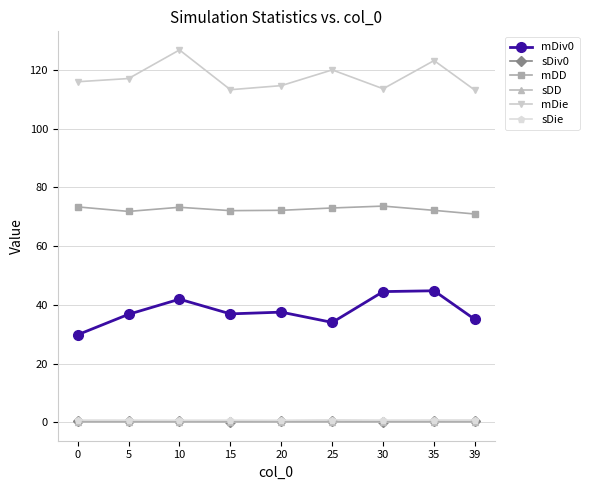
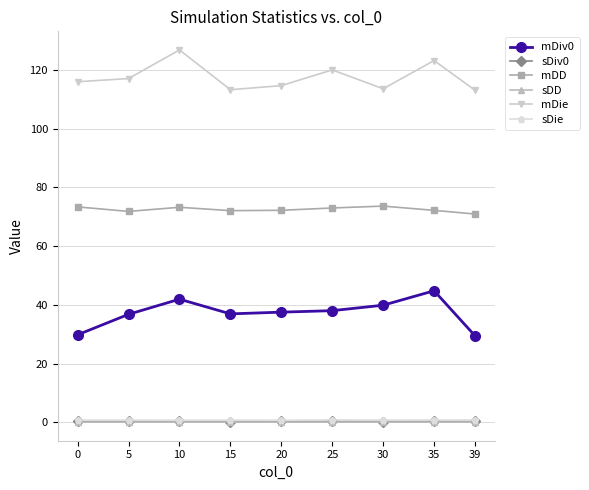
mDiv0, 25: 34 -> 38
mDiv0, 30: 45 -> 40
mDiv0, 39: 35 -> 30
